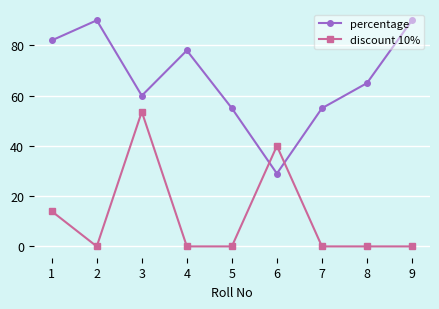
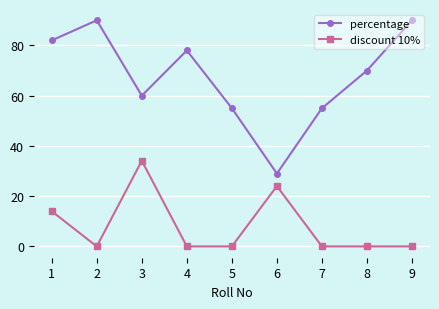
discount 10%, 3: 54 -> 34
discount 10%, 6: 40 -> 24
percentage, 8: 65 -> 70
